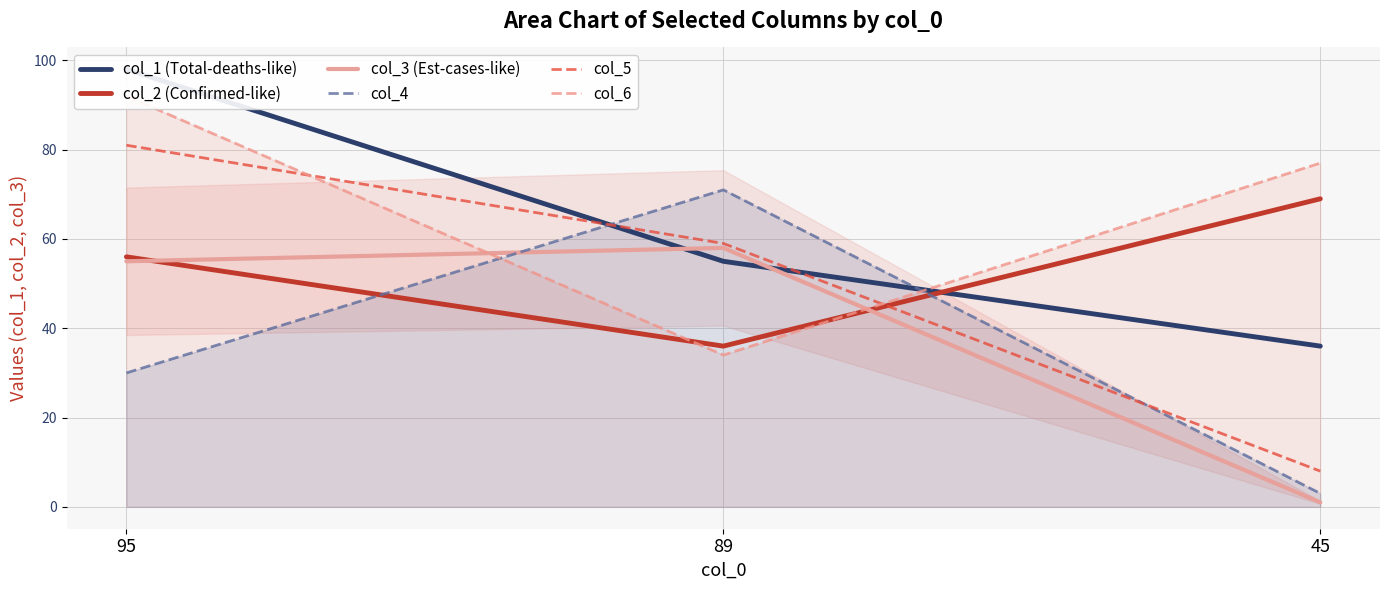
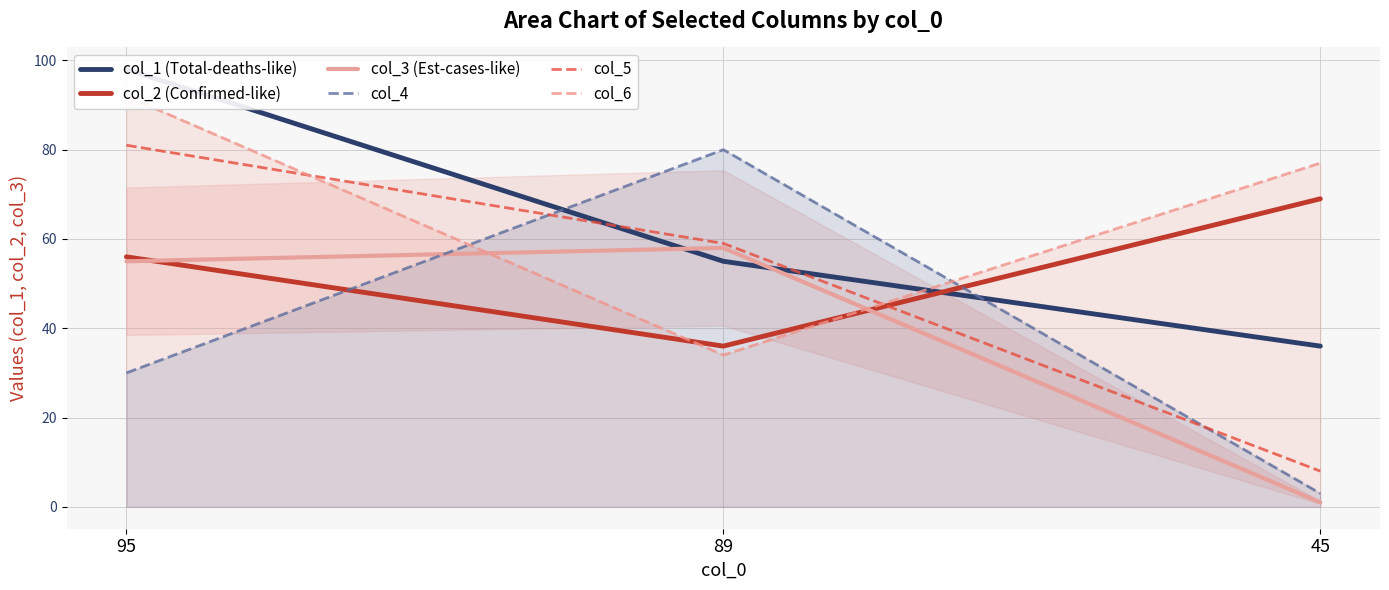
col_4, 89: 71 -> 80
